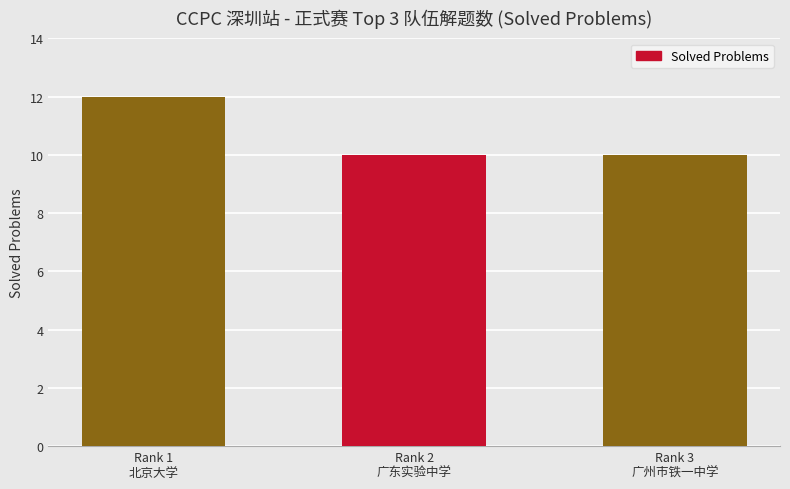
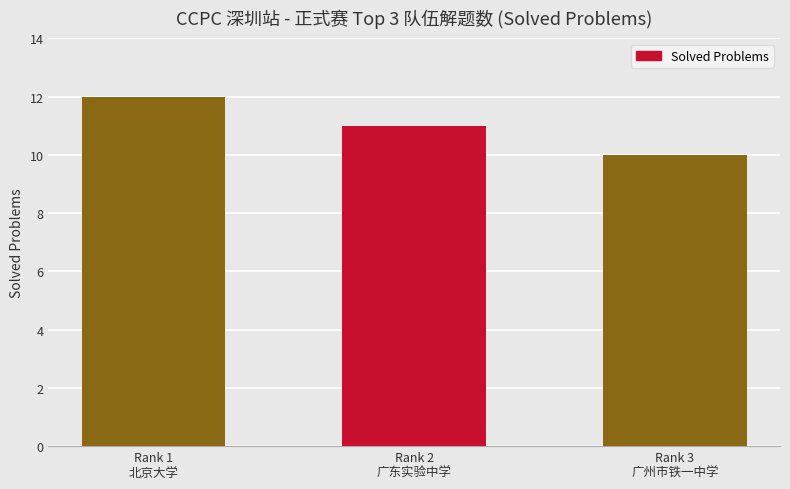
Rank 2 广东实验中学: 10 -> 11
